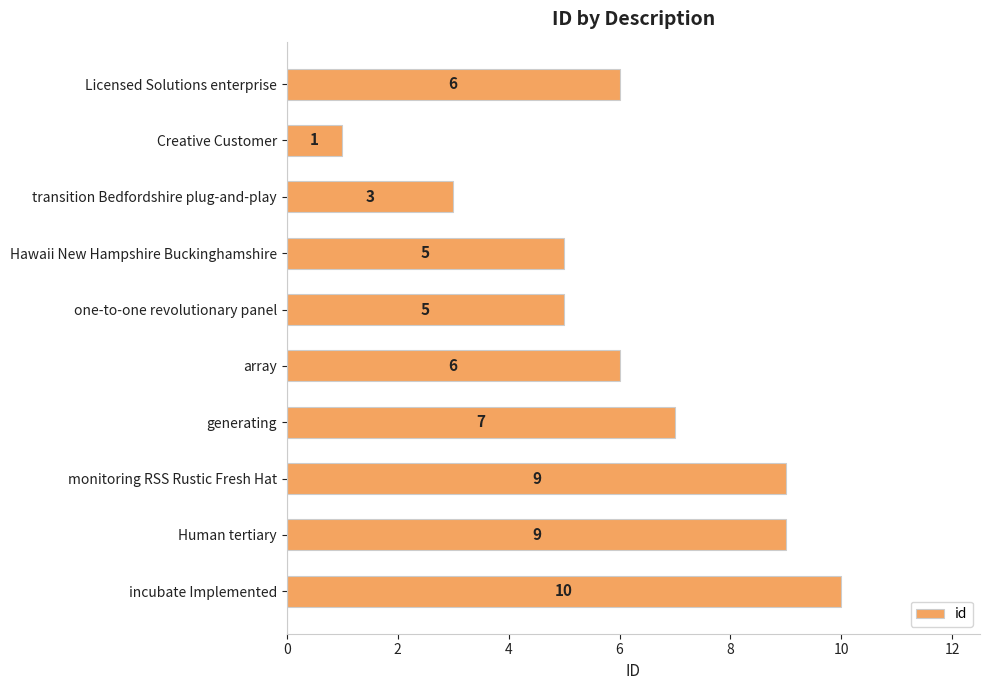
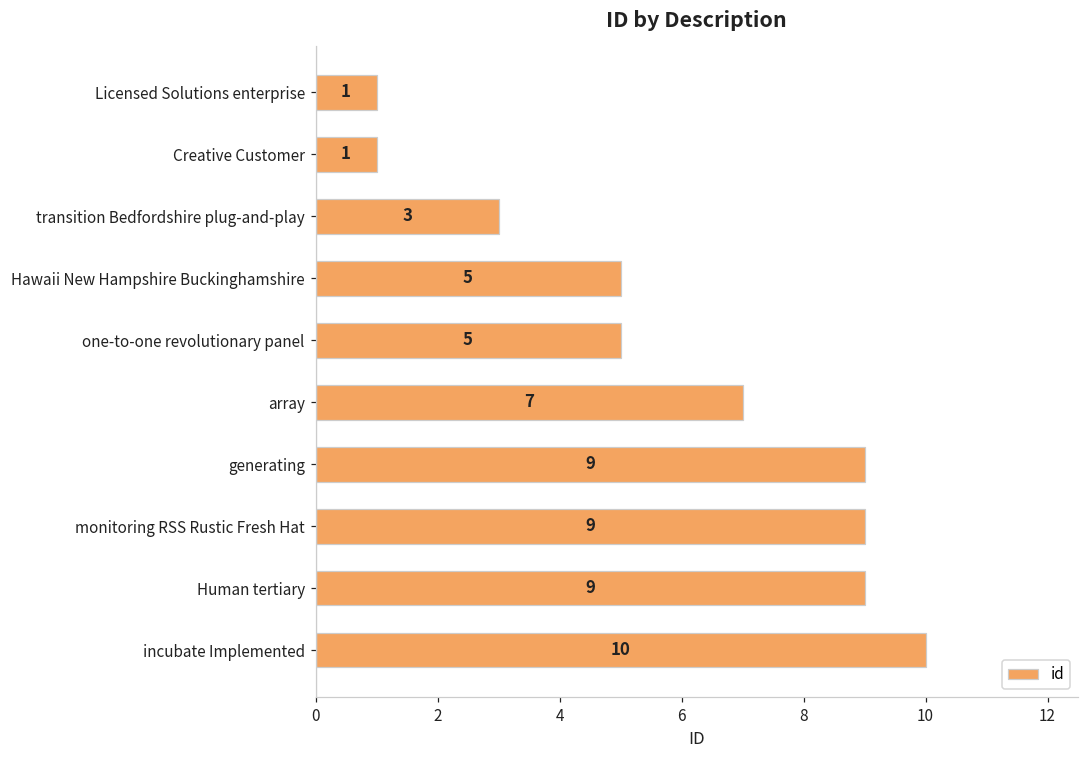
Licensed Solutions enterprise: 6 -> 1
array: 6 -> 7
generating: 7 -> 9
